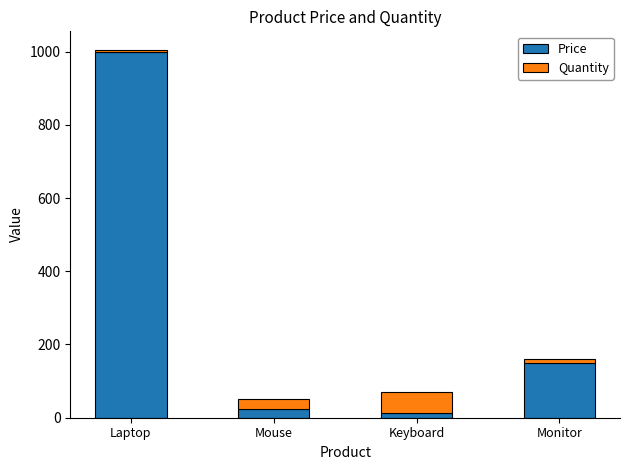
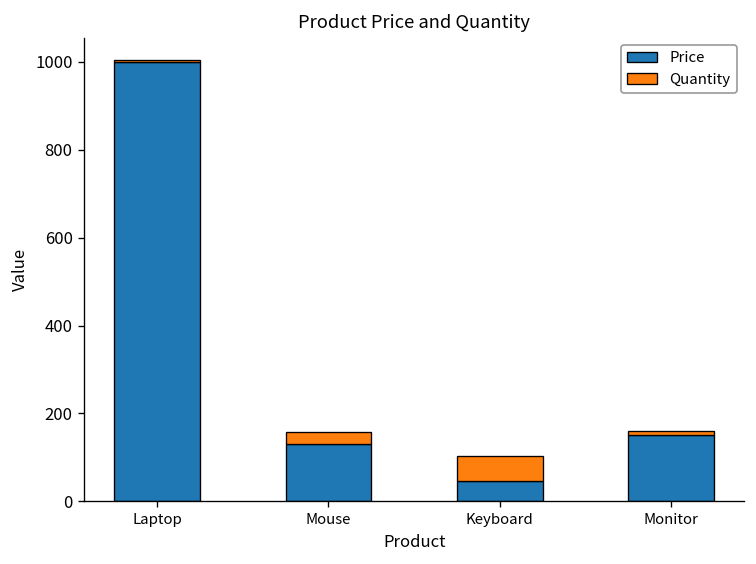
Price, Mouse: 30 -> 130
Price, Keyboard: 10 -> 50
